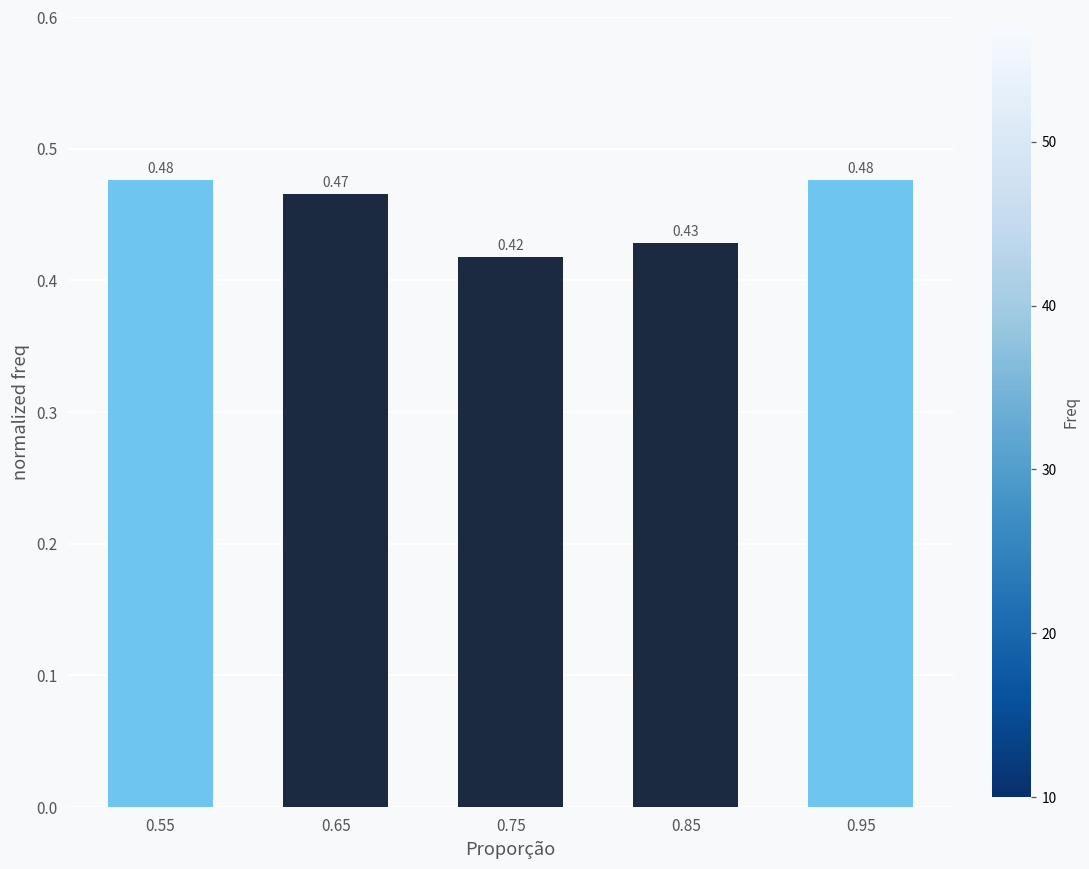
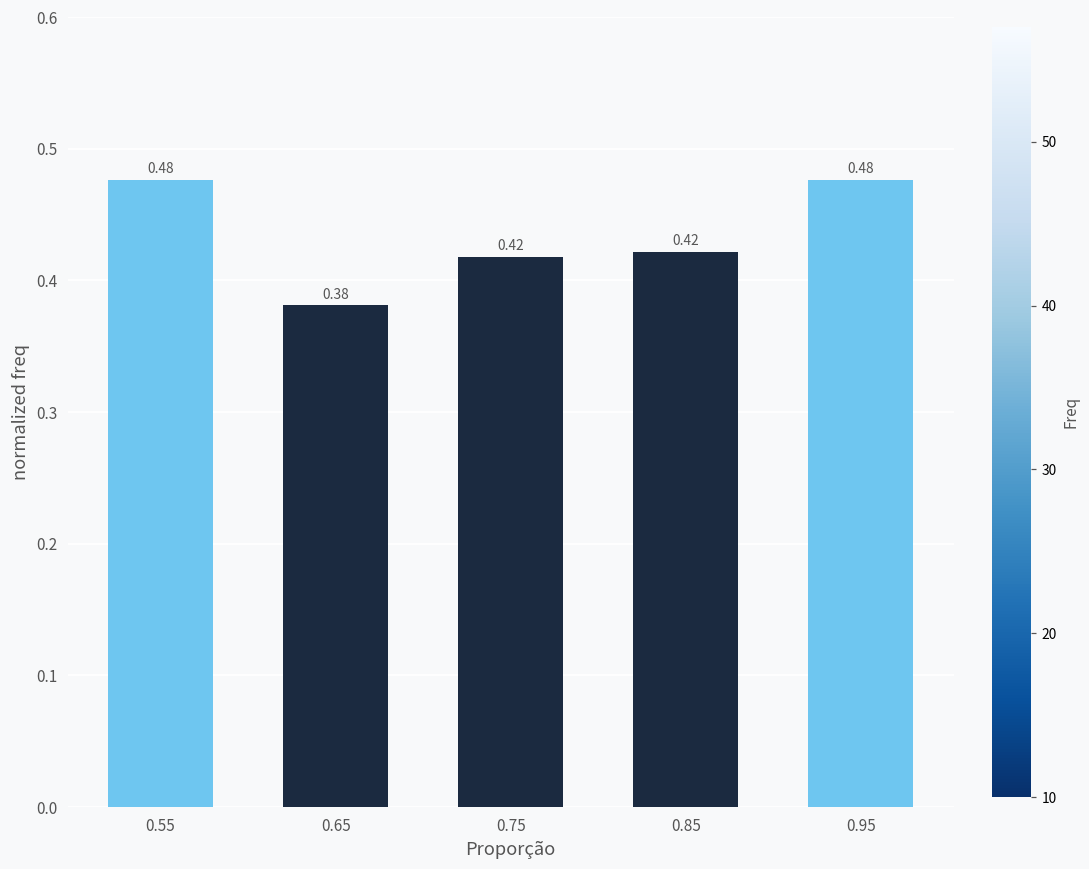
0.65: 0.47 -> 0.38
0.85: 0.43 -> 0.42
